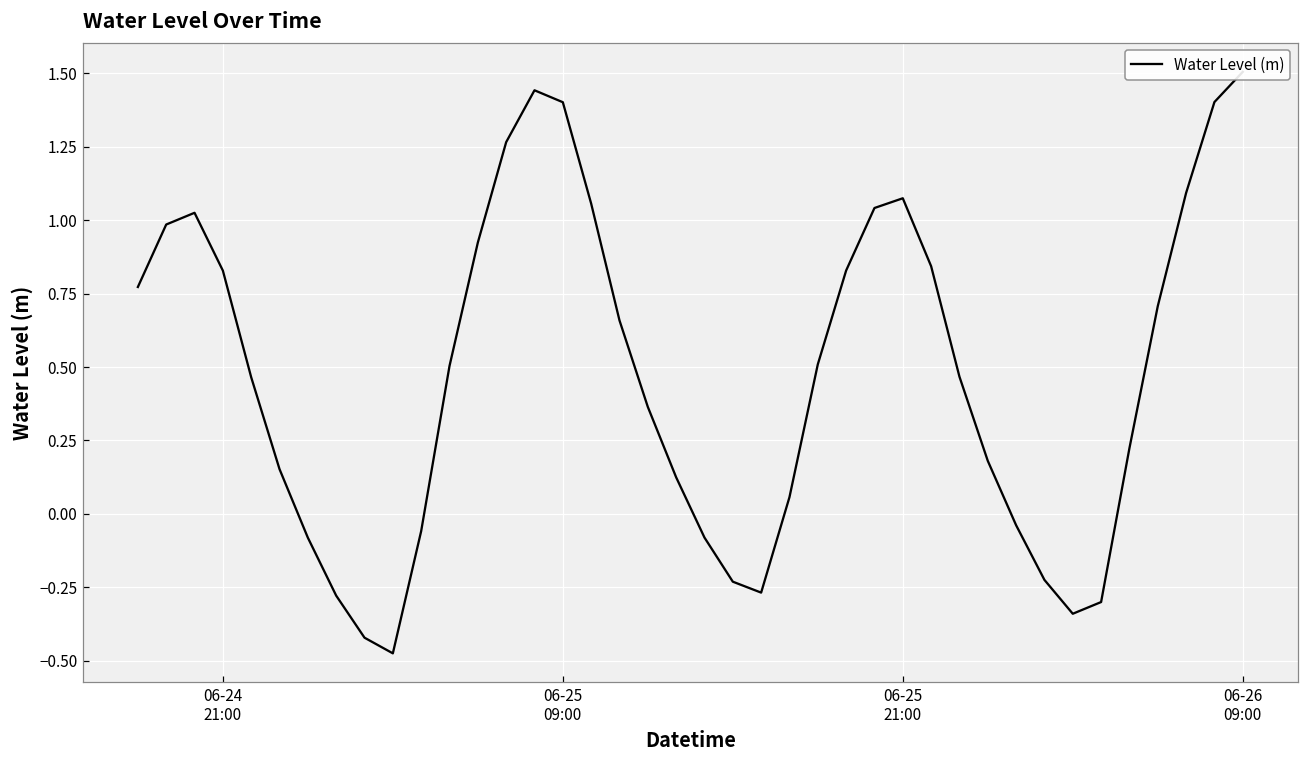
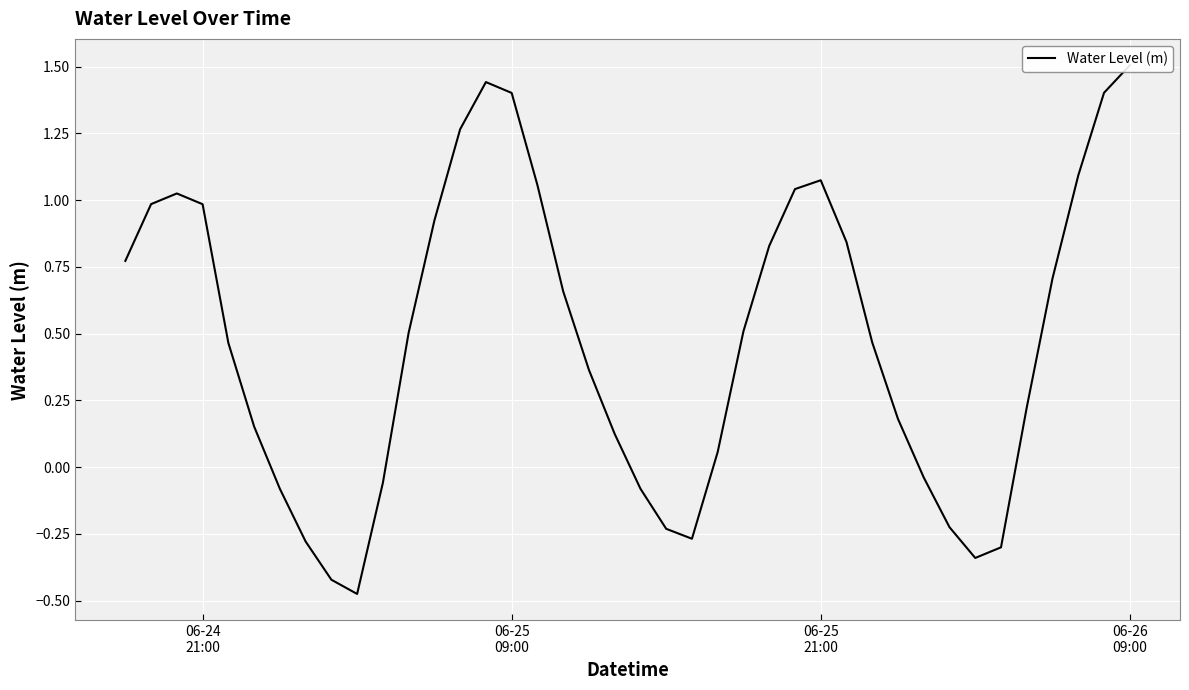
06-24 21:00: 0.83 -> 0.98
